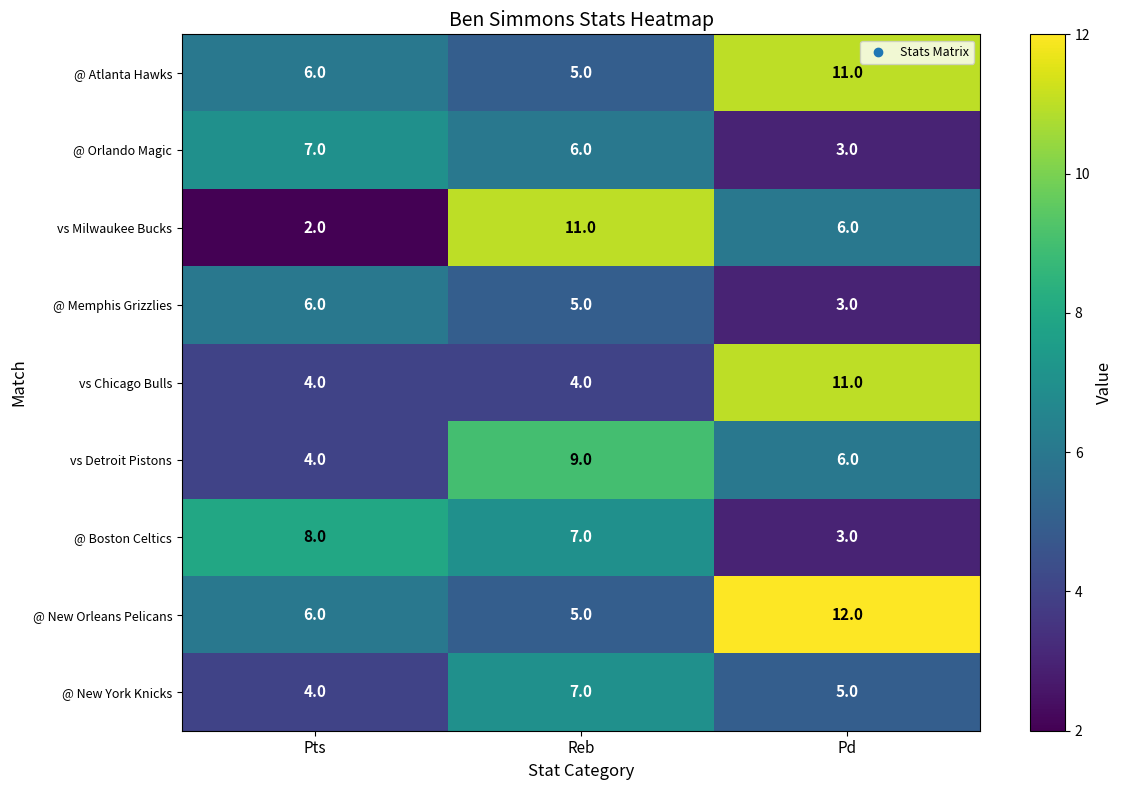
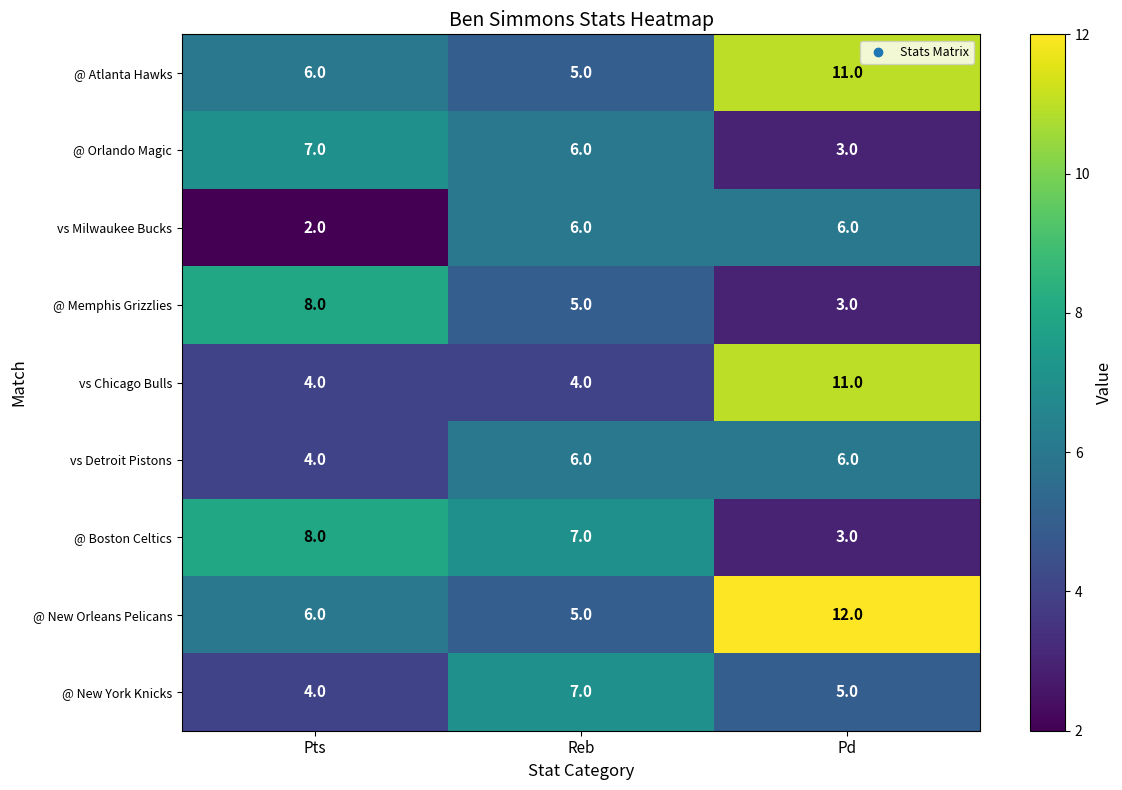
vs Milwaukee Bucks, Reb: 11.0 -> 6.0
@ Memphis Grizzlies, Pts: 6.0 -> 8.0
vs Detroit Pistons, Reb: 9.0 -> 6.0
